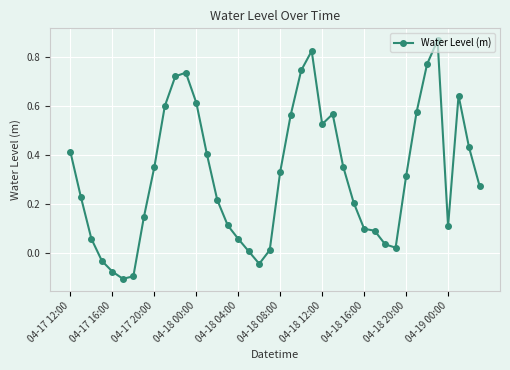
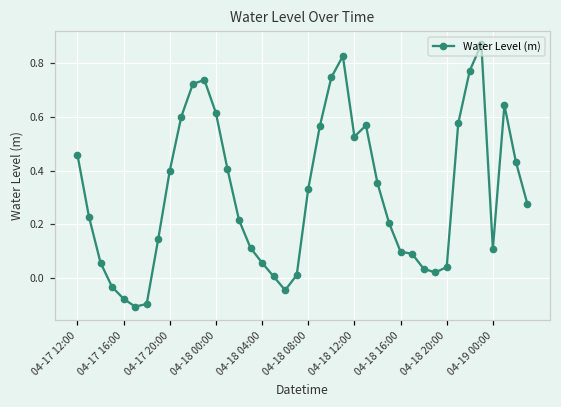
04-17 12:00: 0.41 -> 0.46
04-17 20:00: 0.35 -> 0.40
04-18 20:00: 0.31 -> 0.04
